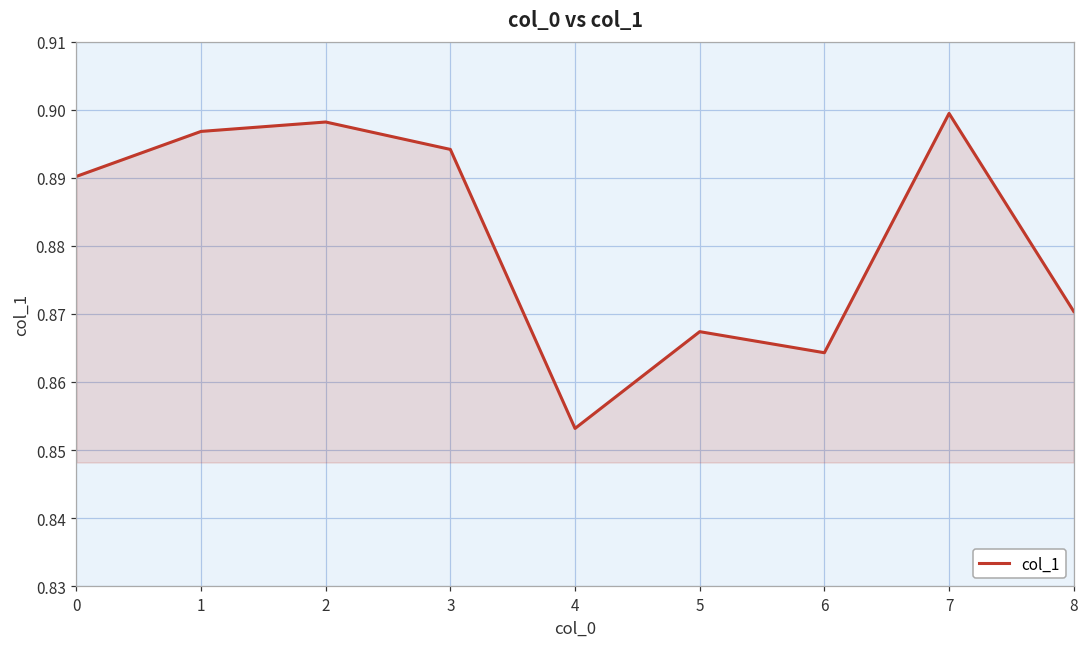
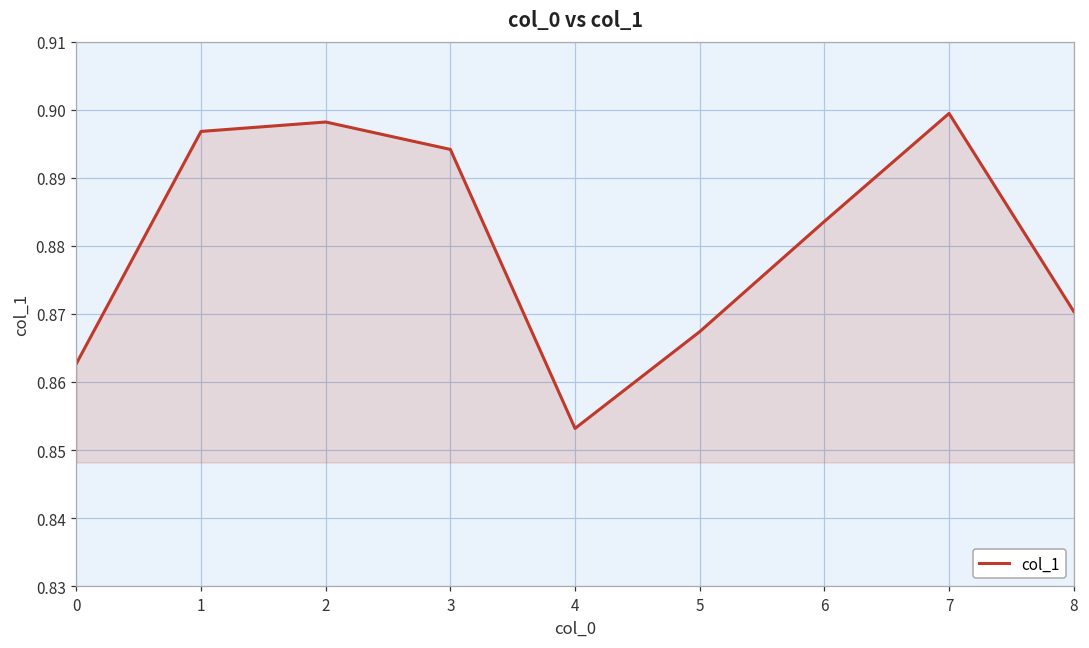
0: 0.890 -> 0.863
6: 0.864 -> 0.884
